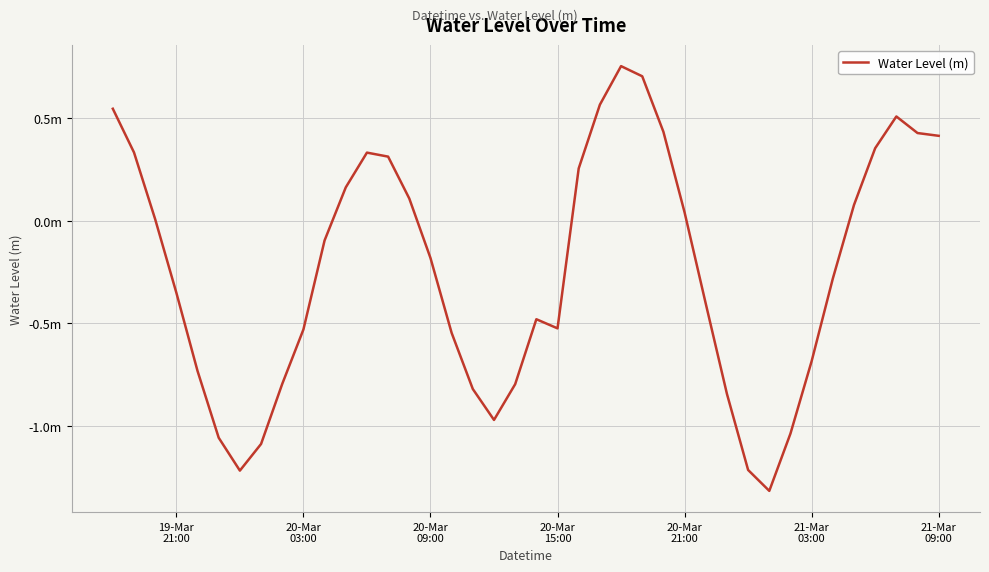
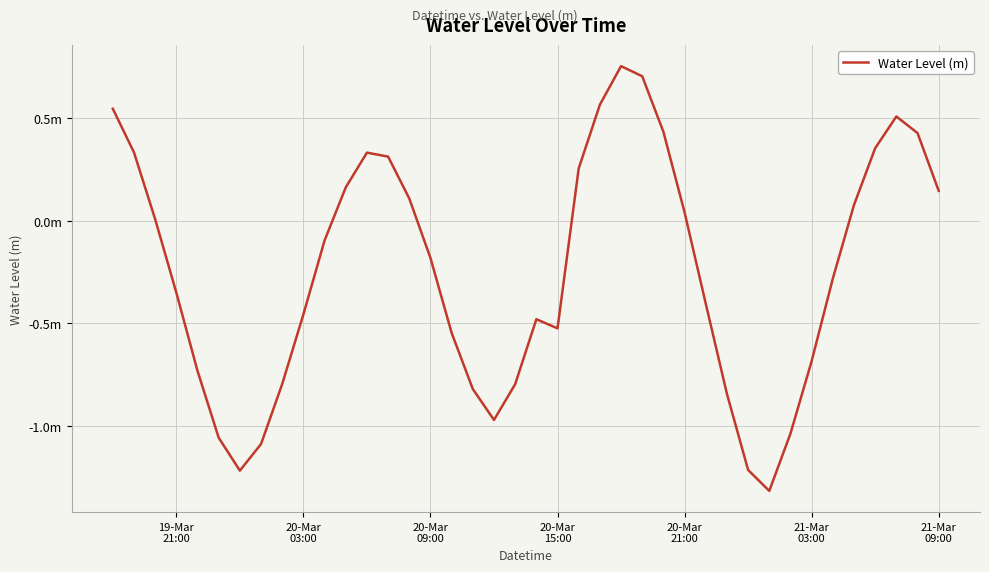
20-Mar 03:00: -0.53m -> -0.46m
21-Mar 09:00: 0.41m -> 0.15m
